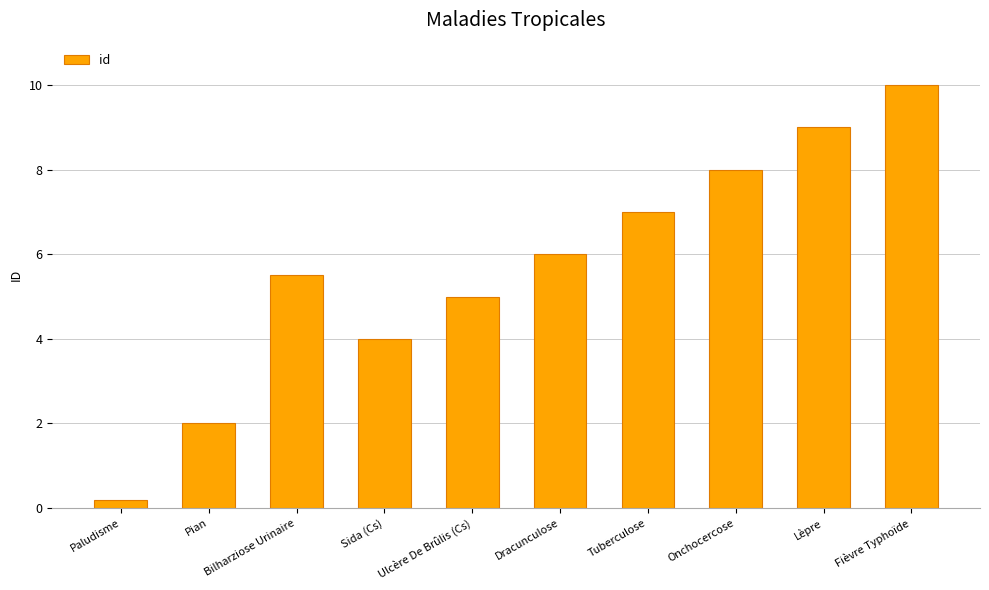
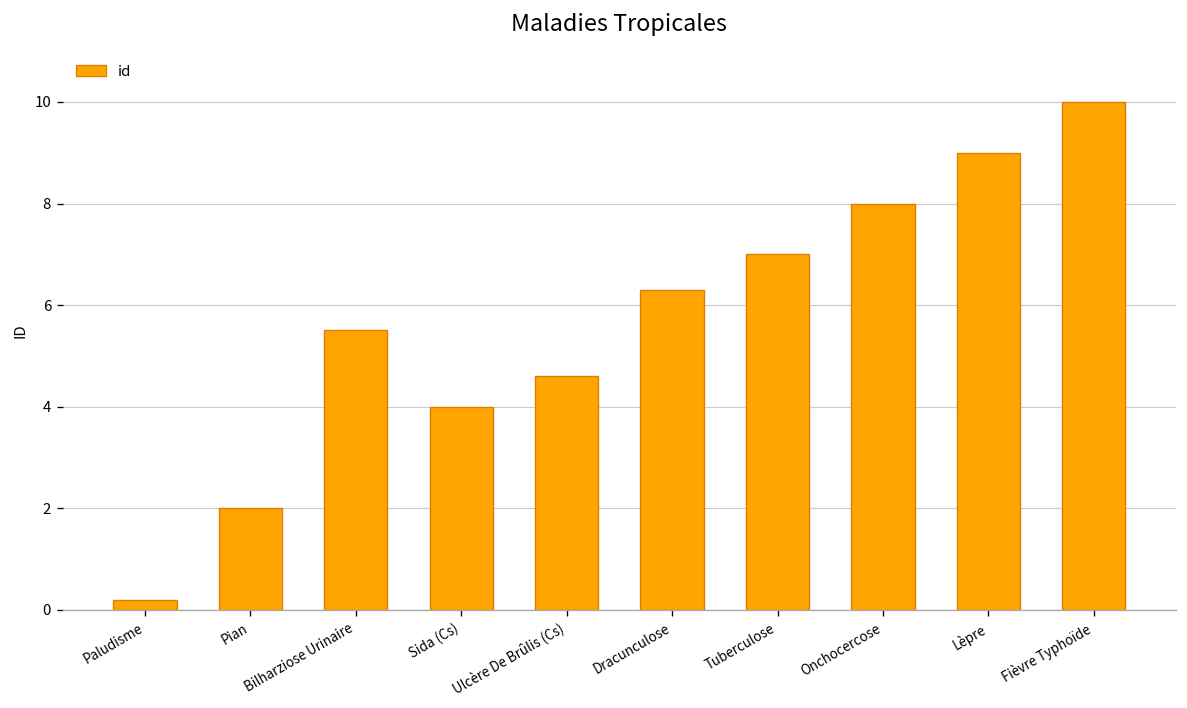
Ulcère De Brûlis (Cs): 5.0 -> 4.6
Dracunculose: 6.0 -> 6.3
